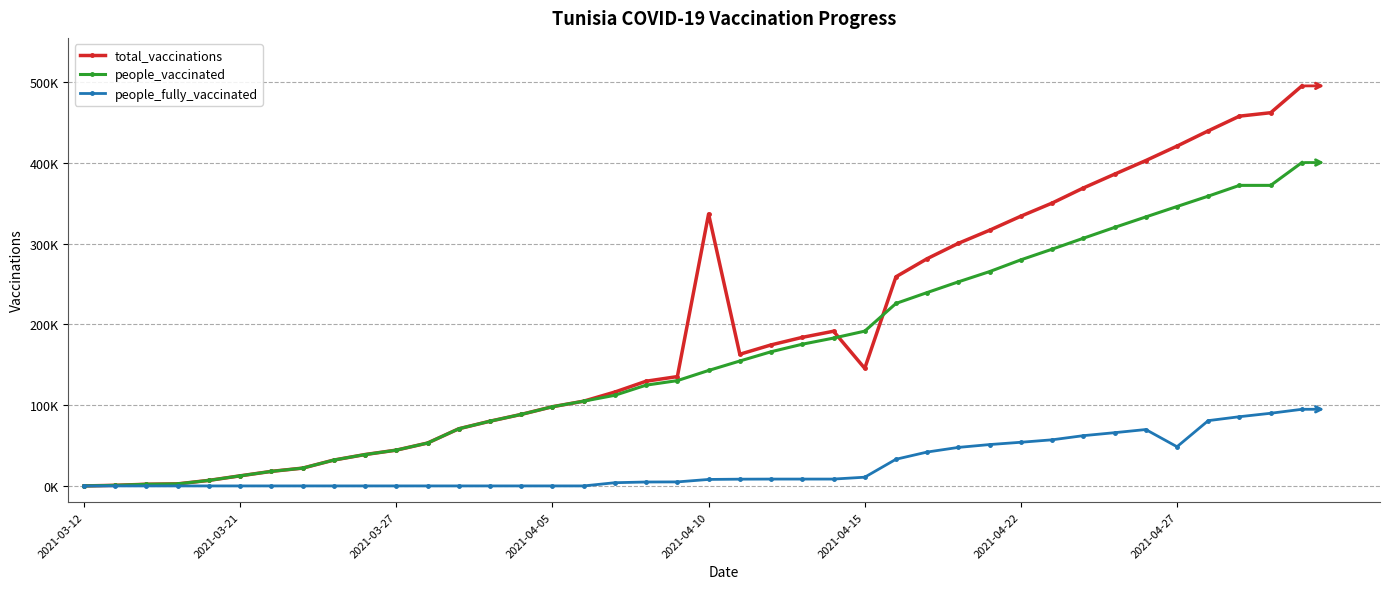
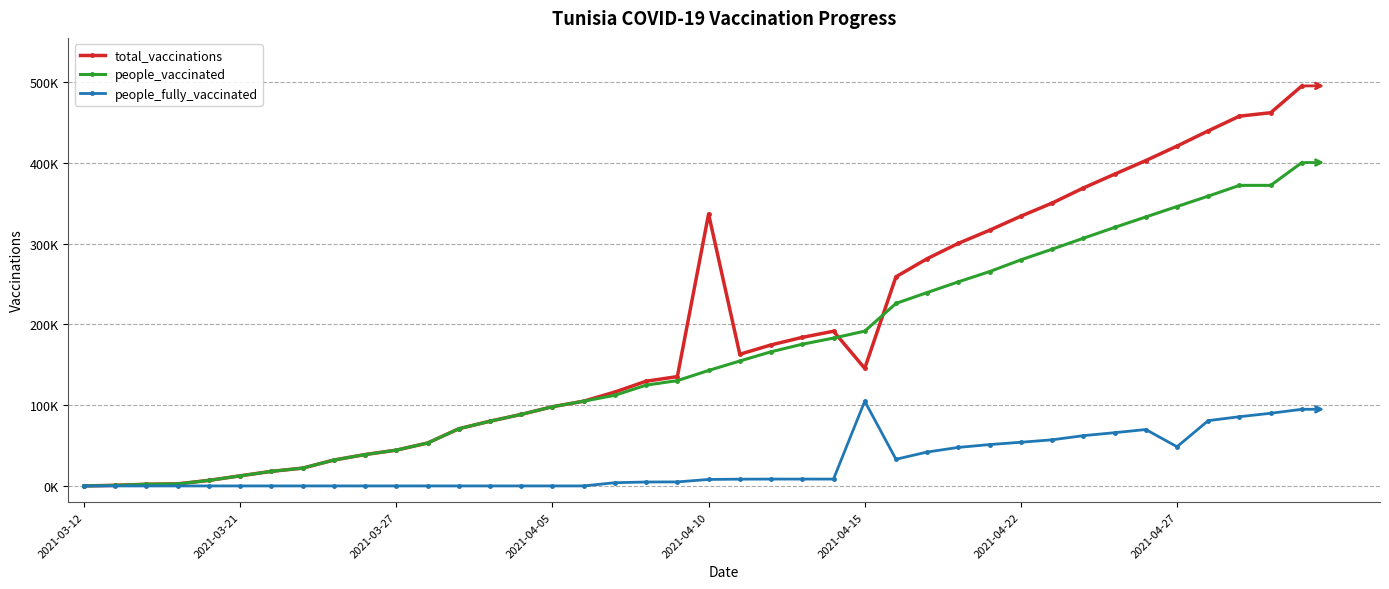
people_fully_vaccinated, 2021-04-15: 10000 -> 100000
